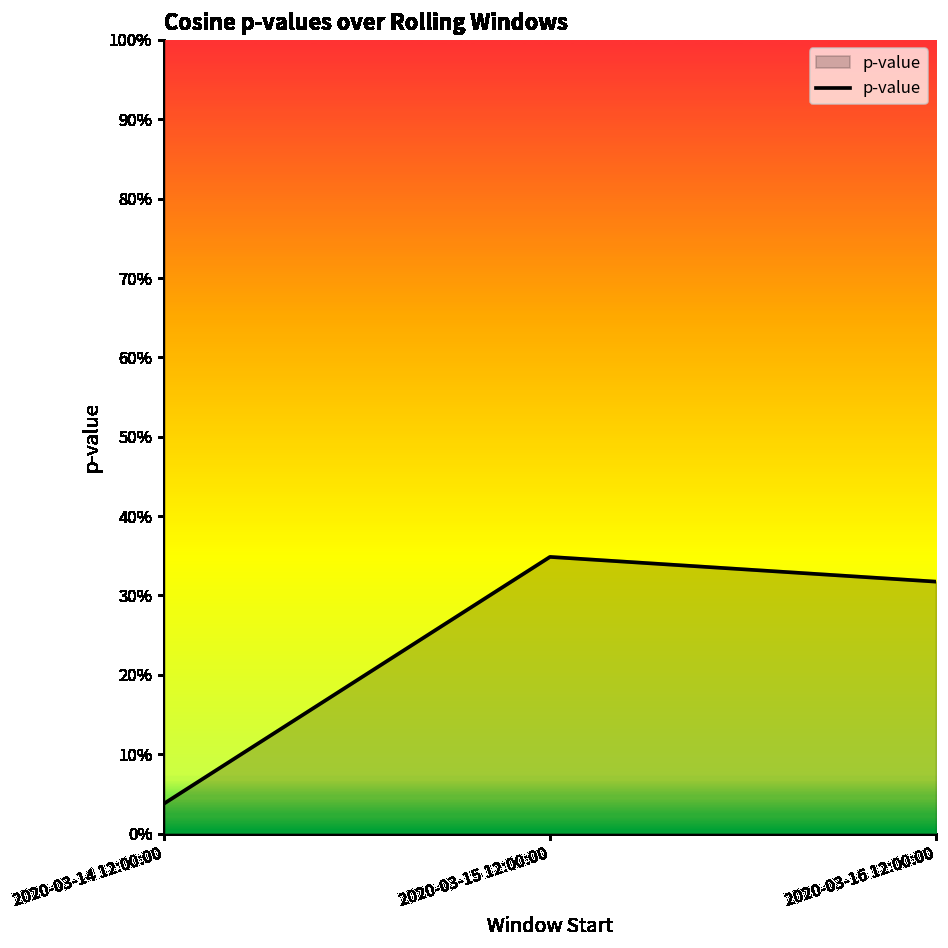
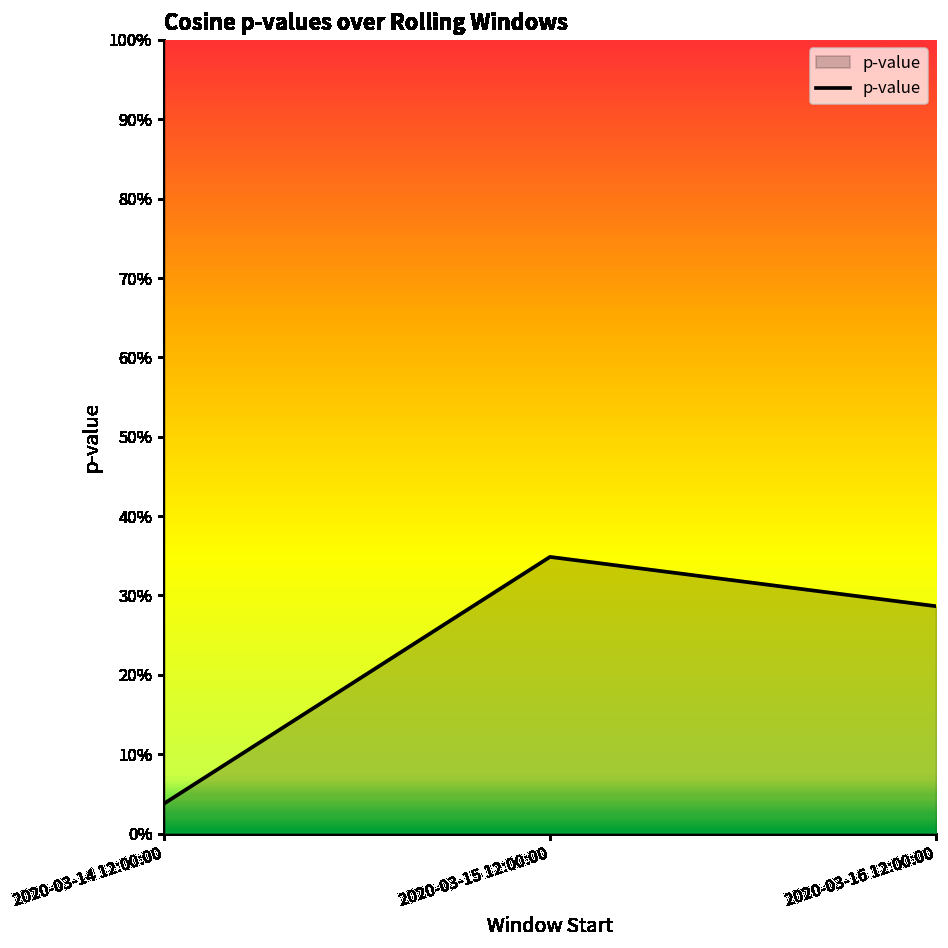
2020-03-16 12:00:00: 32% -> 29%
